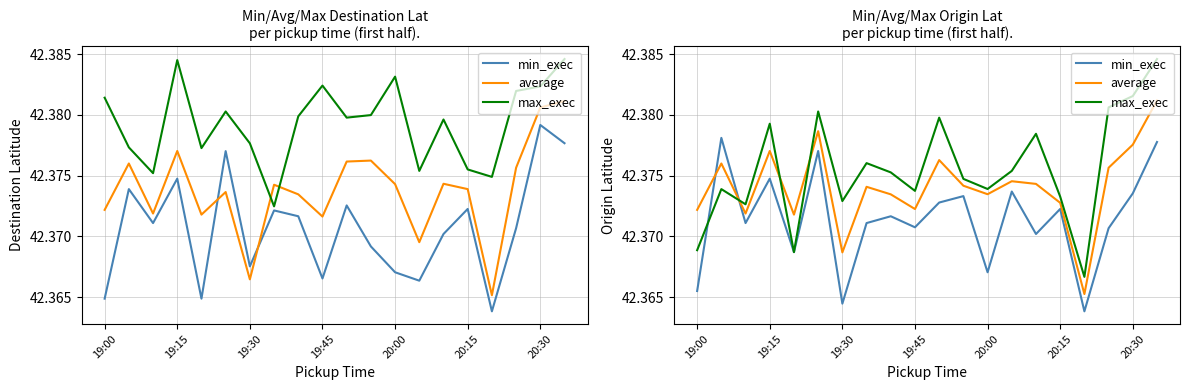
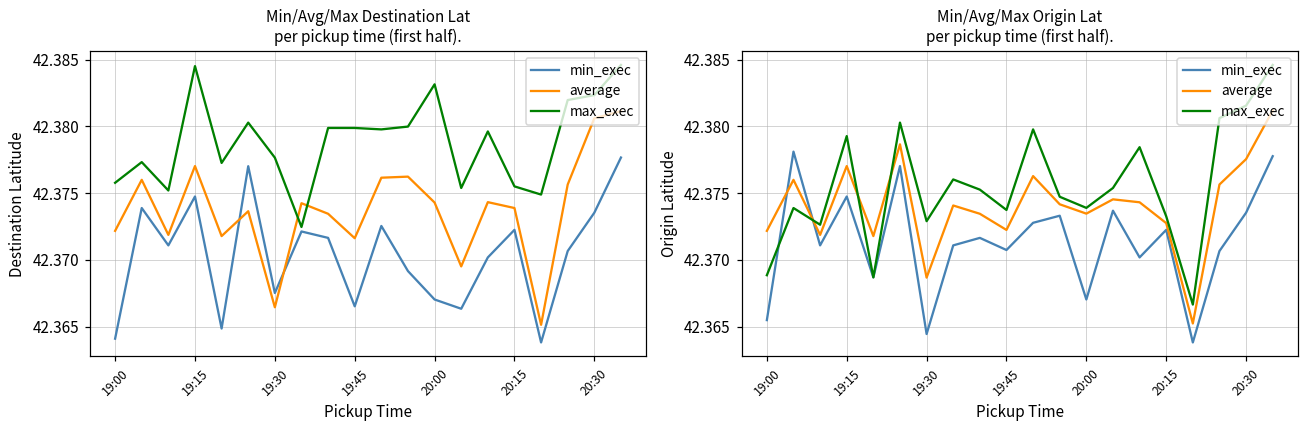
Min/Avg/Max Destination Lat per pickup time (first half)., min_exec, 19:00: 42.3649 -> 42.3641
Min/Avg/Max Destination Lat per pickup time (first half)., max_exec, 19:00: 42.3814 -> 42.3758
Min/Avg/Max Destination Lat per pickup time (first half)., max_exec, 19:45: 42.3824 -> 42.3799
Min/Avg/Max Destination Lat per pickup time (first half)., min_exec, 20:30: 42.3792 -> 42.3735
